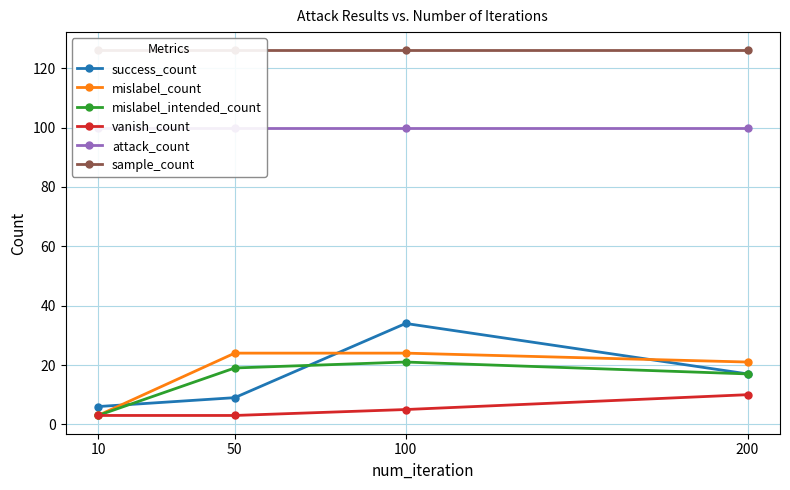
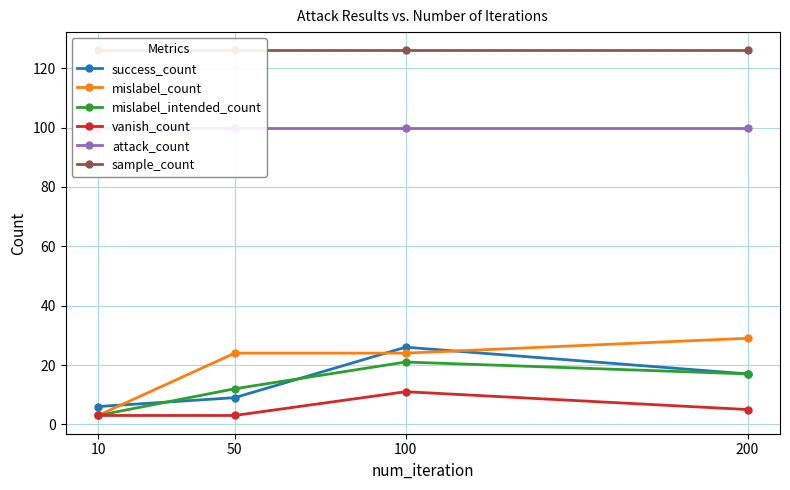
mislabel_intended_count, 50: 19 -> 12
success_count, 100: 34 -> 26
vanish_count, 100: 5 -> 11
mislabel_count, 200: 21 -> 29
vanish_count, 200: 10 -> 5
